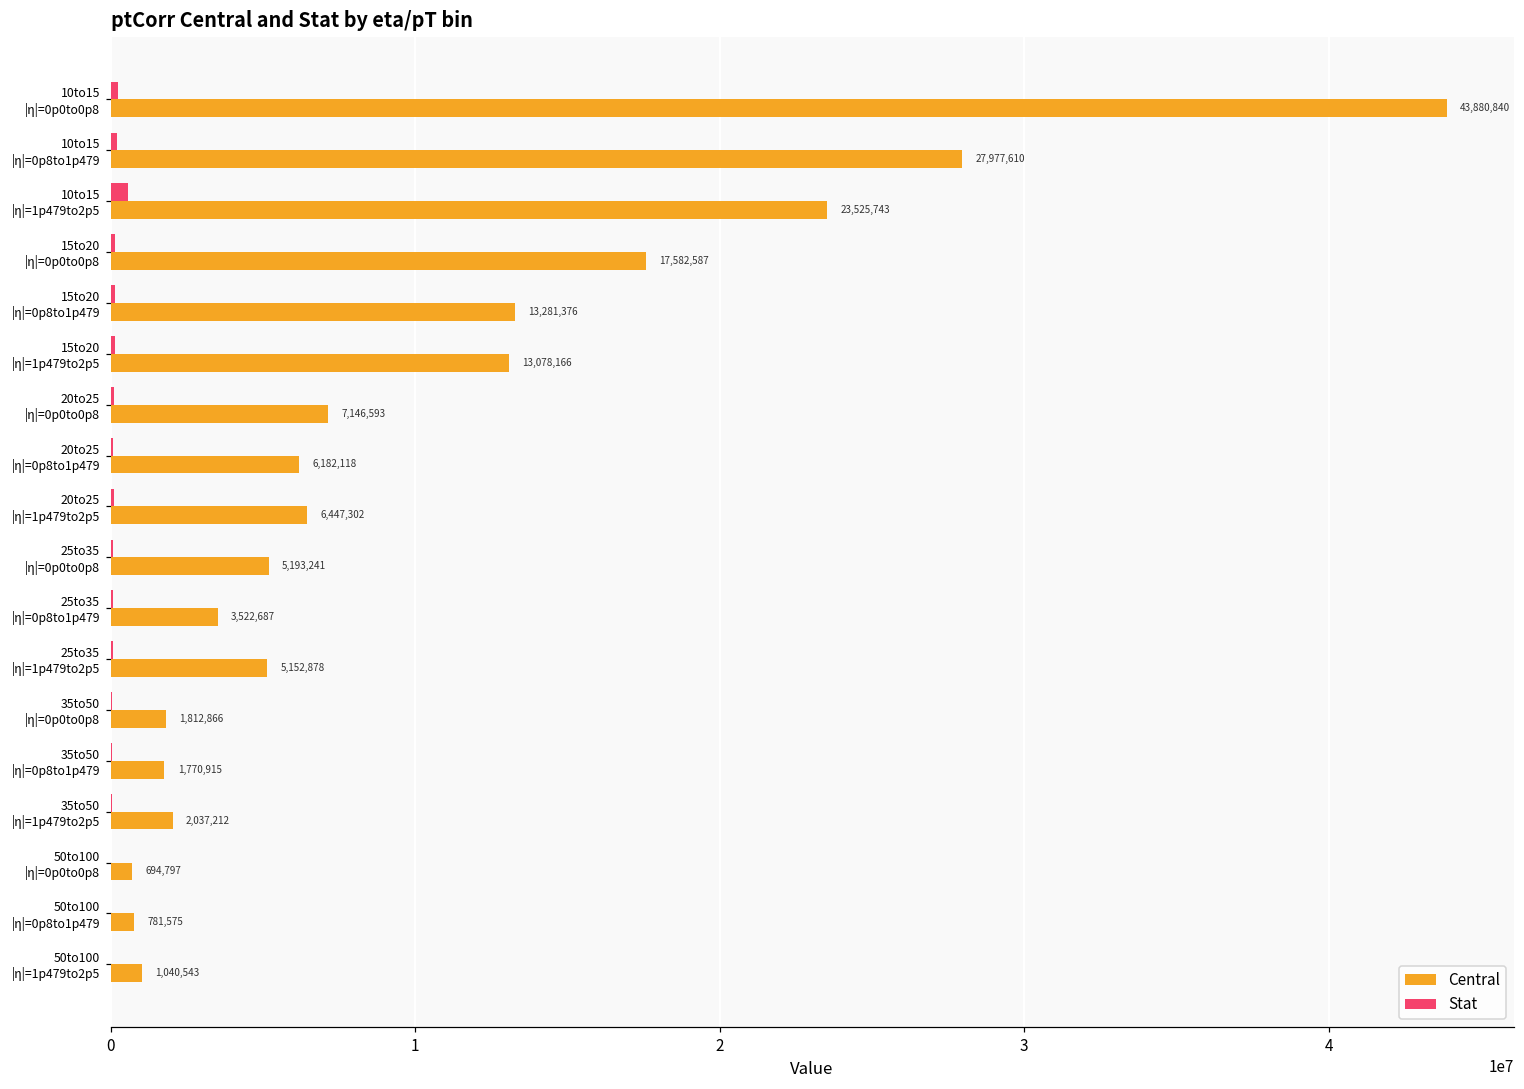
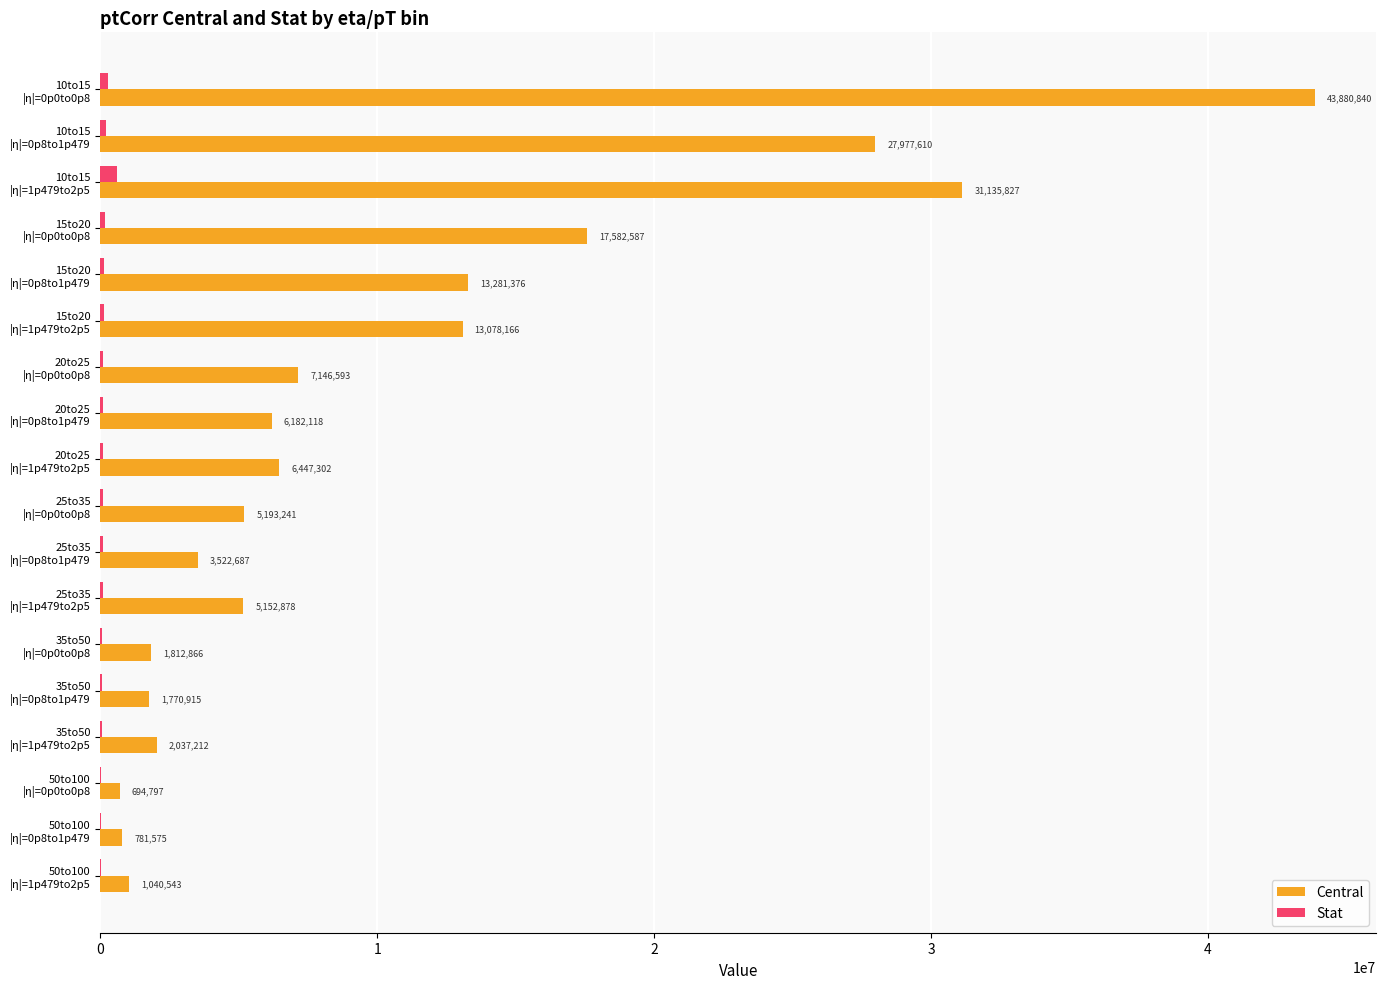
Central, 10to15 |η|=1p479to2p5: 23,525,743 -> 31,135,827
